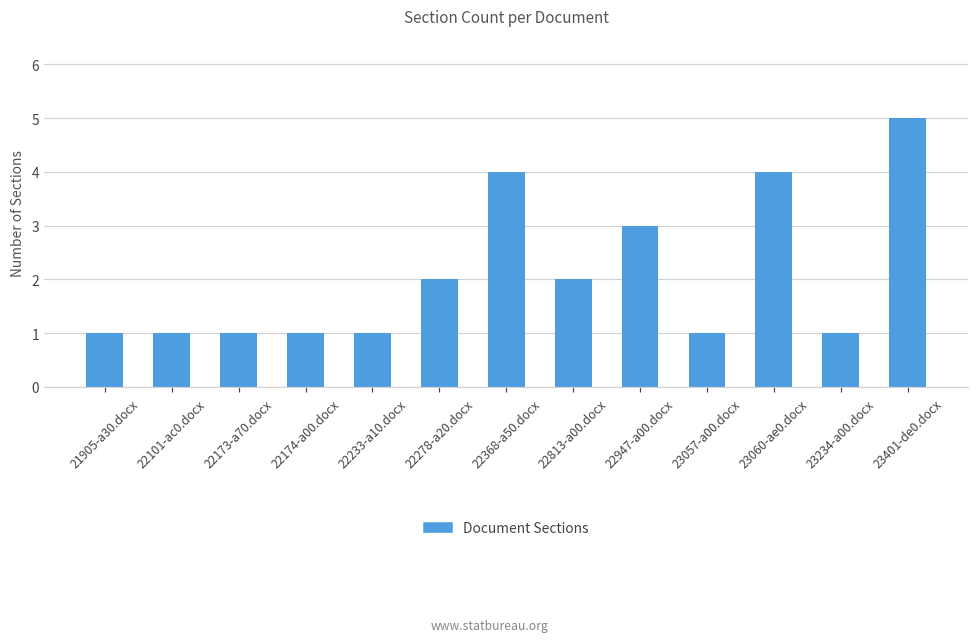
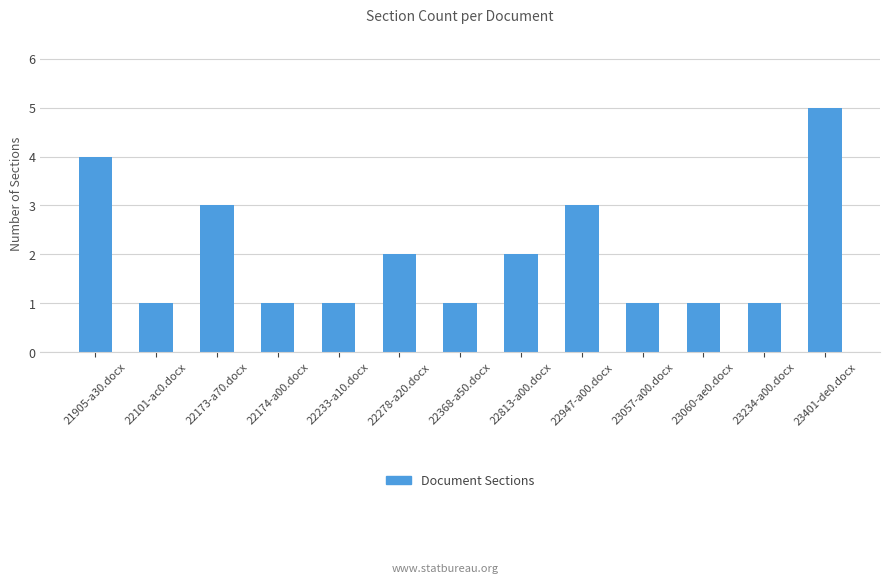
21905-a30.docx: 1 -> 4
22173-a70.docx: 1 -> 3
22368-a50.docx: 4 -> 1
23060-ae0.docx: 4 -> 1
